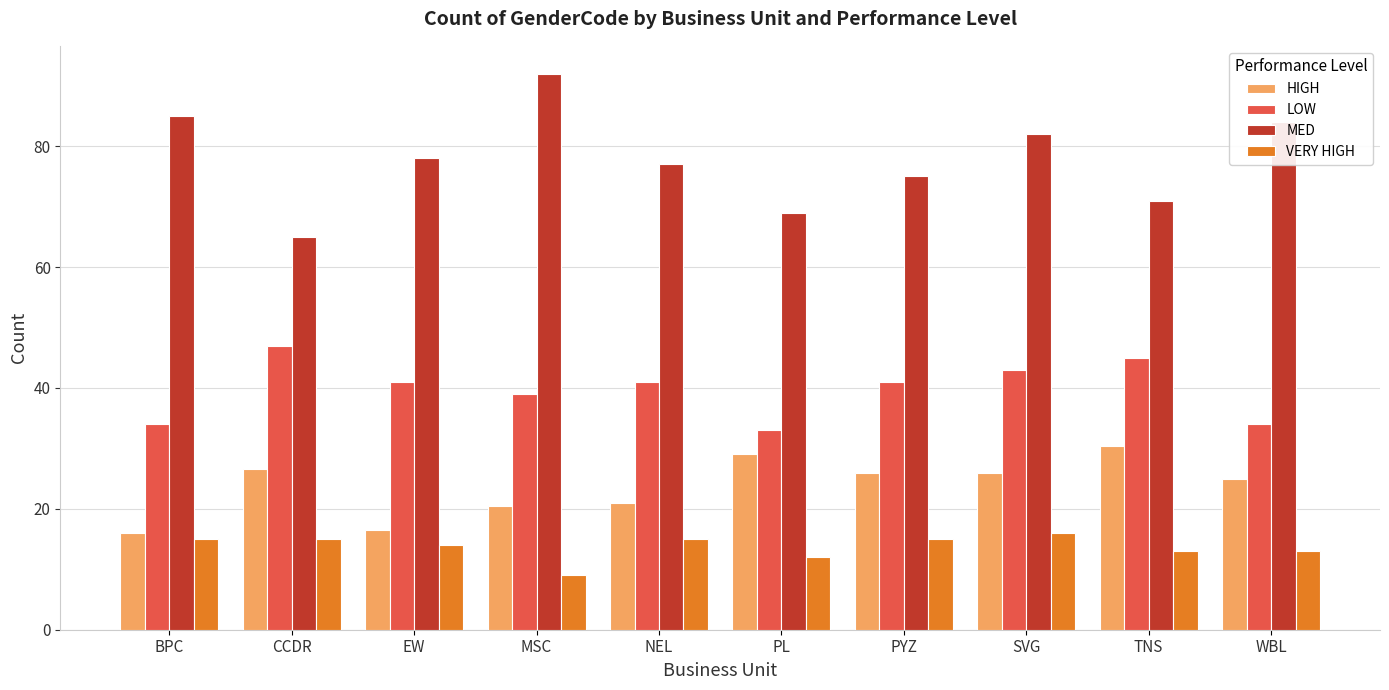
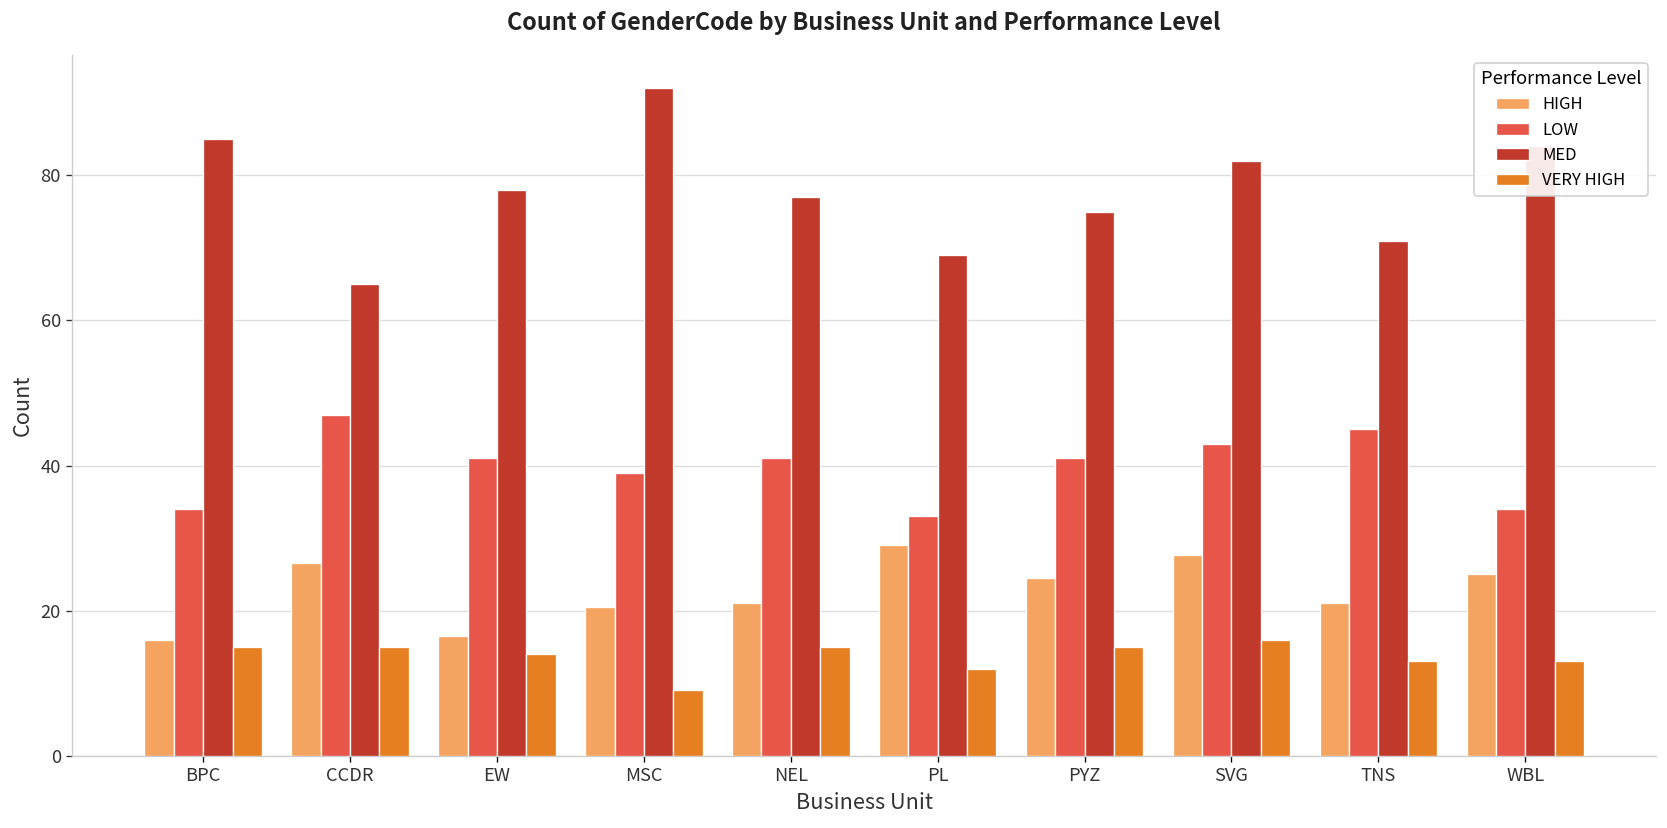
HIGH, PYZ: 26 -> 25
HIGH, SVG: 26 -> 28
HIGH, TNS: 30 -> 21
